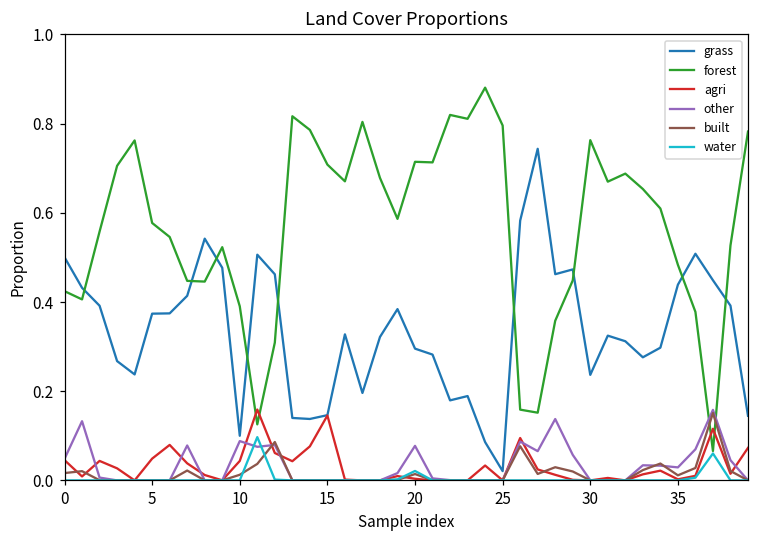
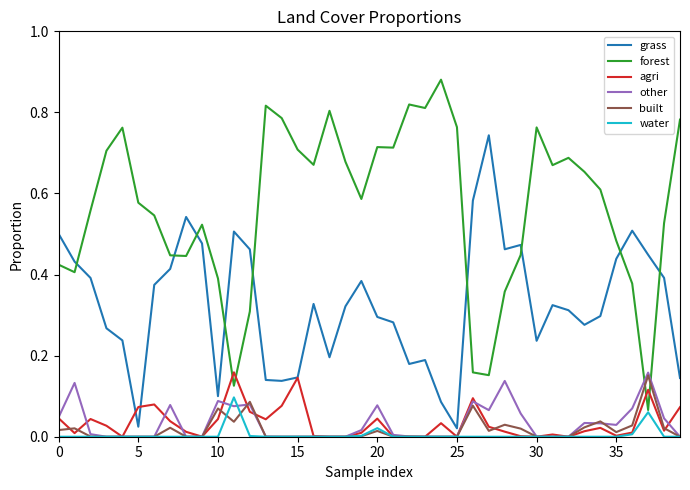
grass, 5: 0.37 -> 0.02
agri, 5: 0.05 -> 0.07
built, 10: 0.01 -> 0.07
agri, 20: 0.00 -> 0.04
forest, 25: 0.80 -> 0.76
